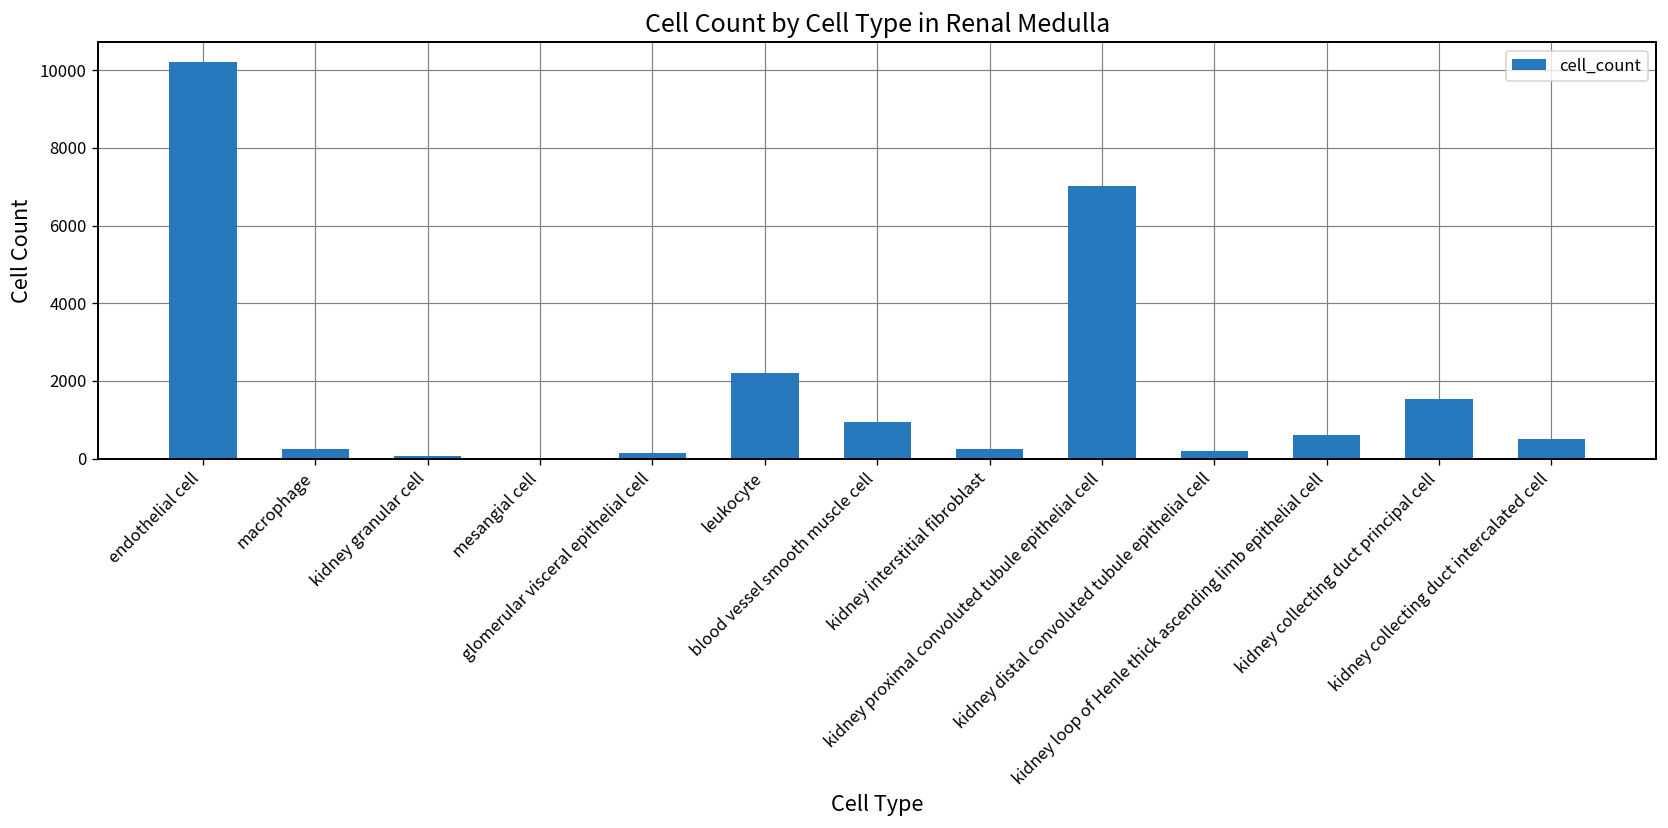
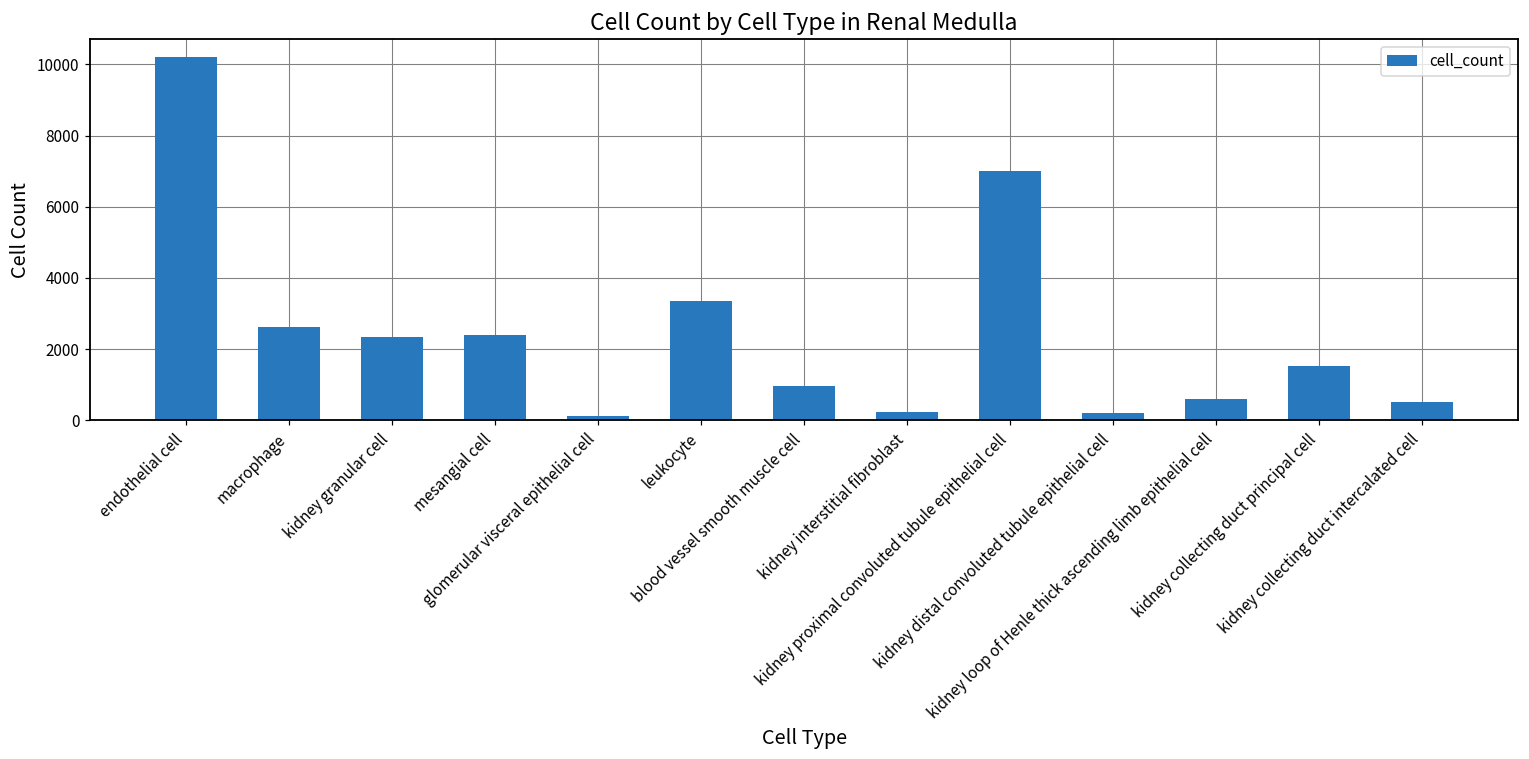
macrophage: 200 -> 2600
kidney granular cell: 100 -> 2300
mesangial cell: 0 -> 2400
leukocyte: 2200 -> 3400
